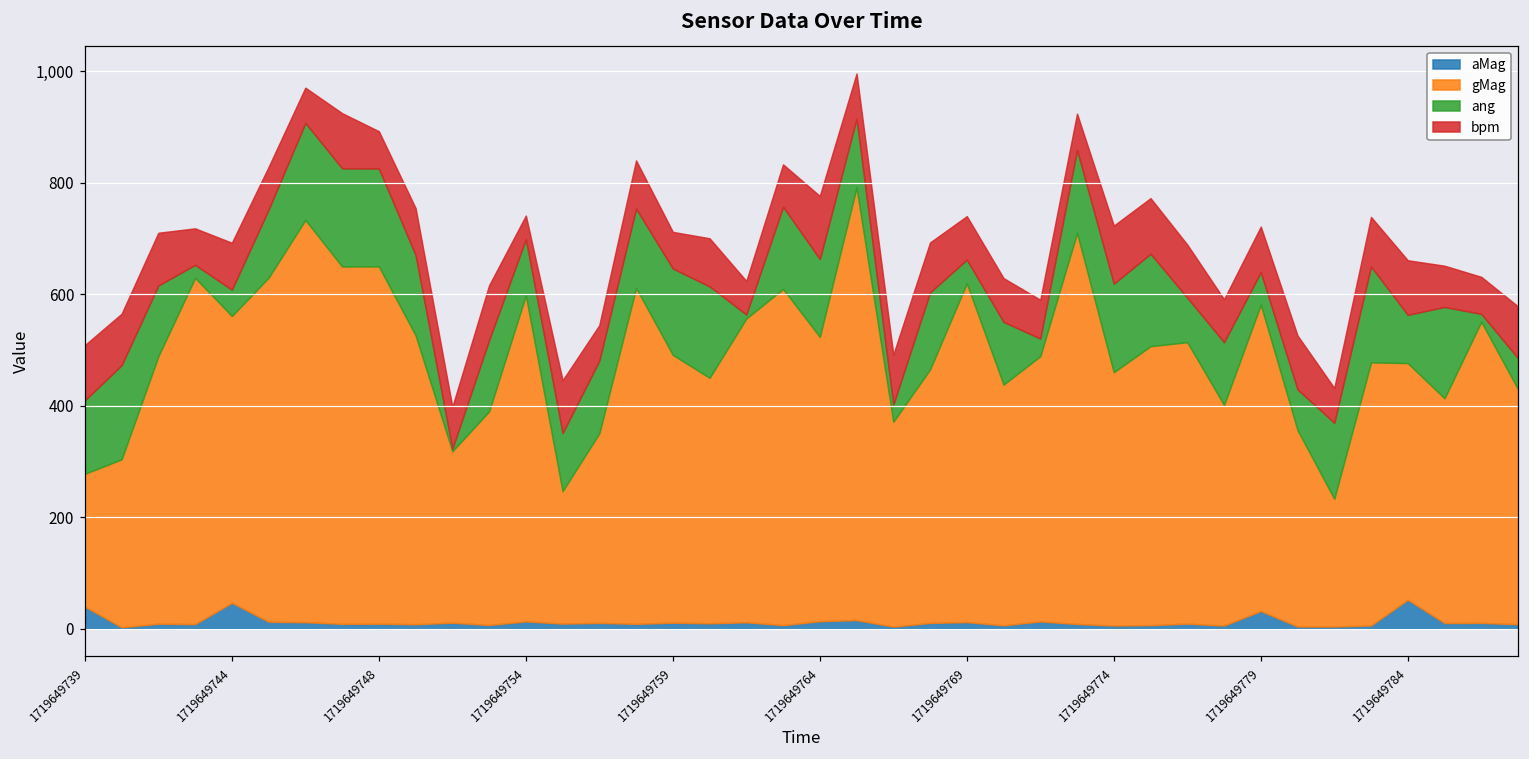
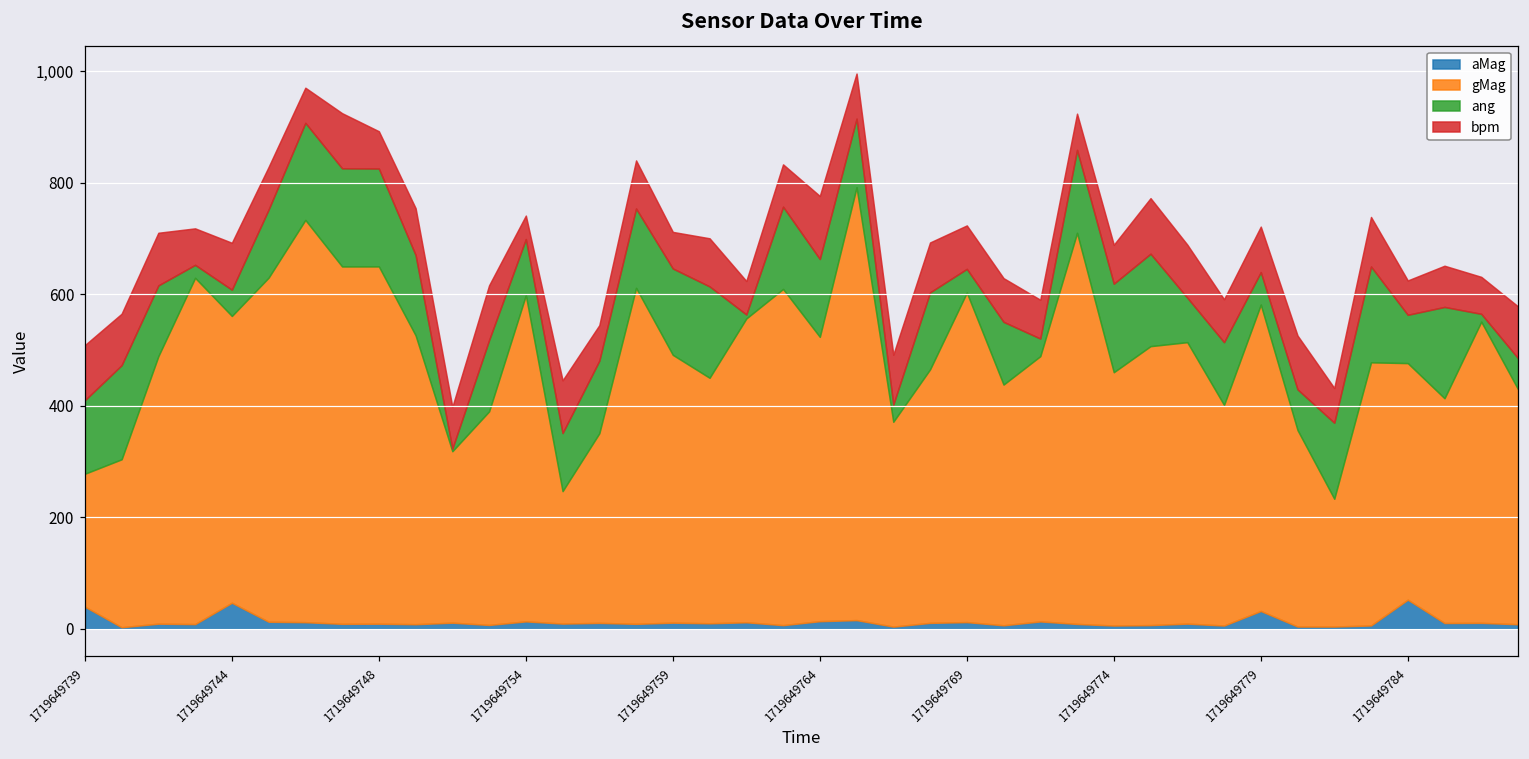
gMag, 1719649769: 610 -> 590
bpm, 1719649774: 100 -> 70
bpm, 1719649784: 100 -> 60
